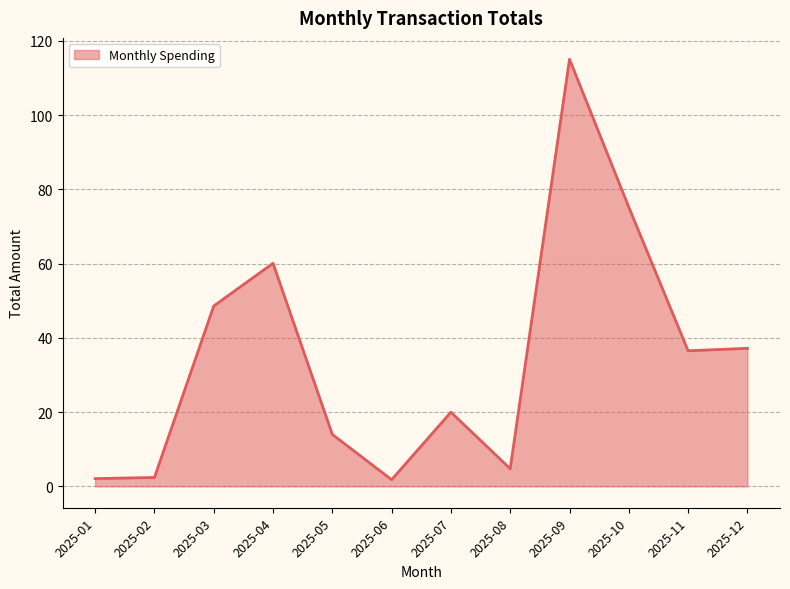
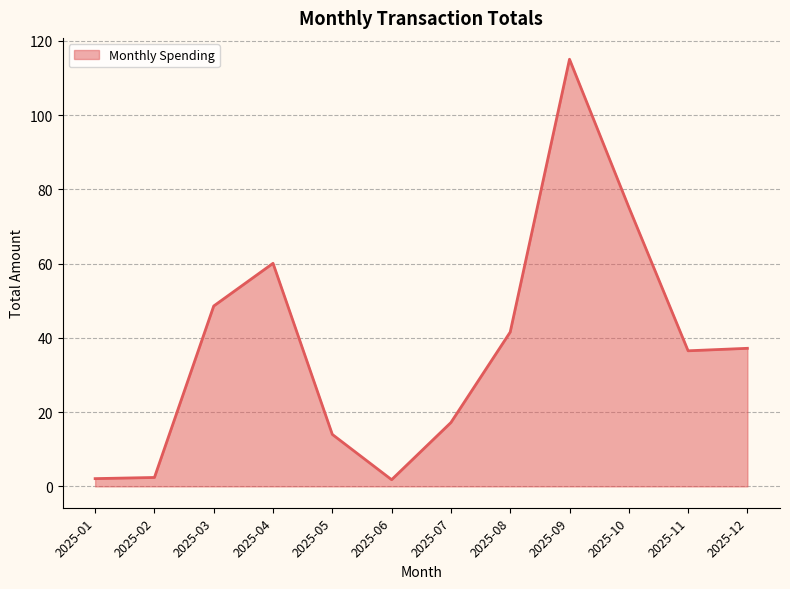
2025-07: 20 -> 17
2025-08: 5 -> 42
